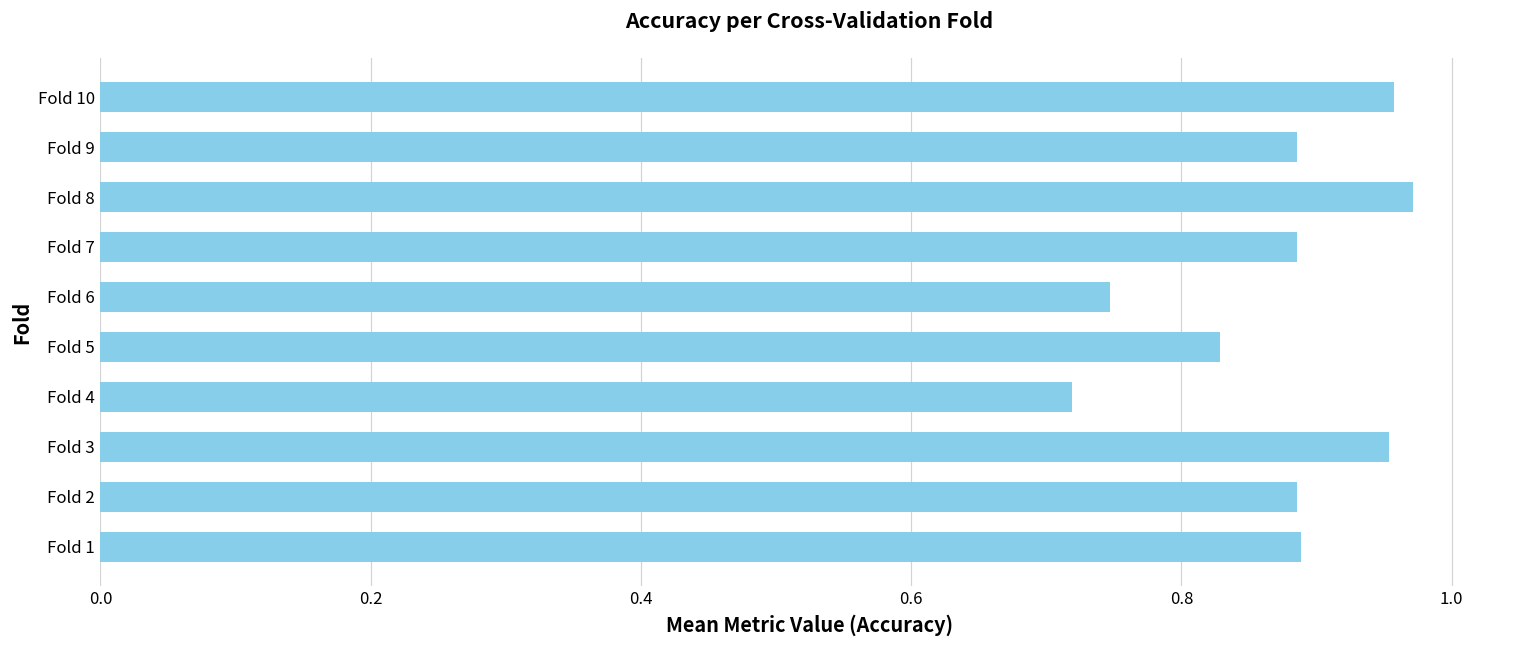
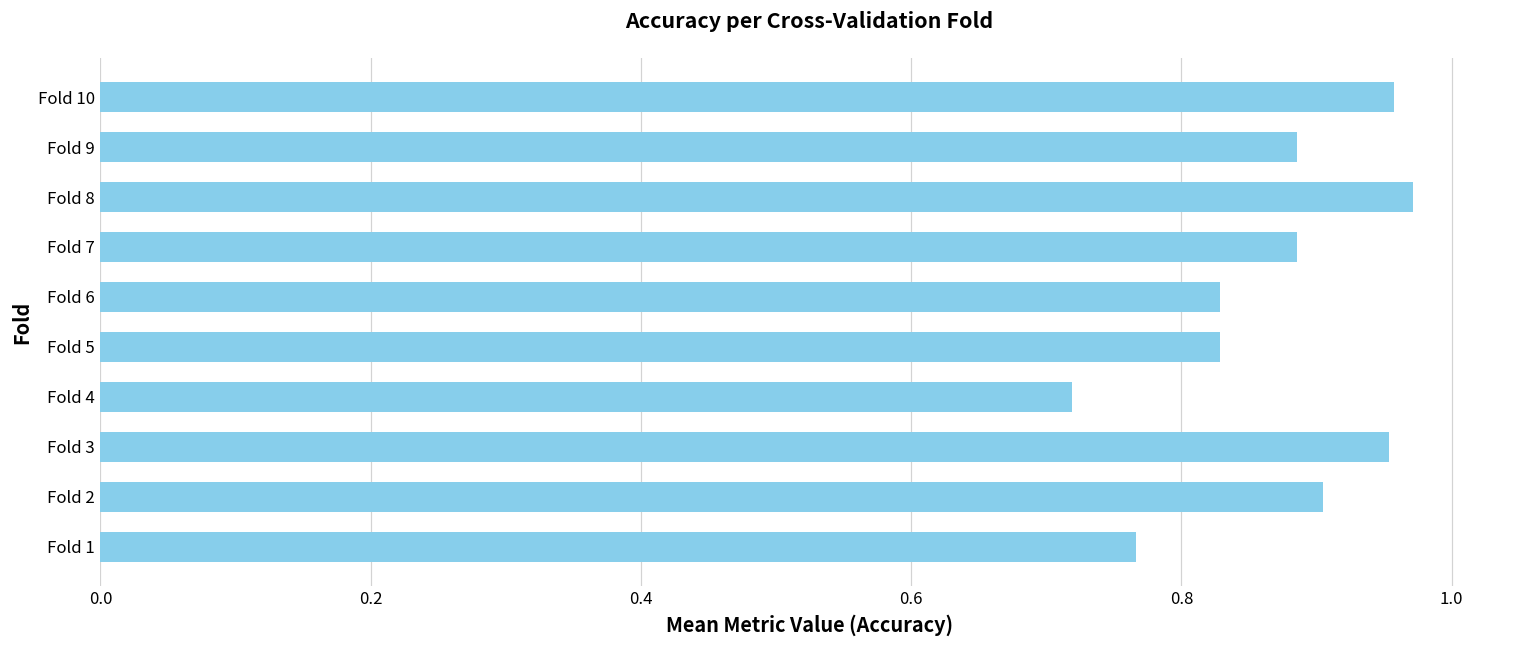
Fold 6: 0.747 -> 0.829
Fold 2: 0.886 -> 0.905
Fold 1: 0.889 -> 0.766
